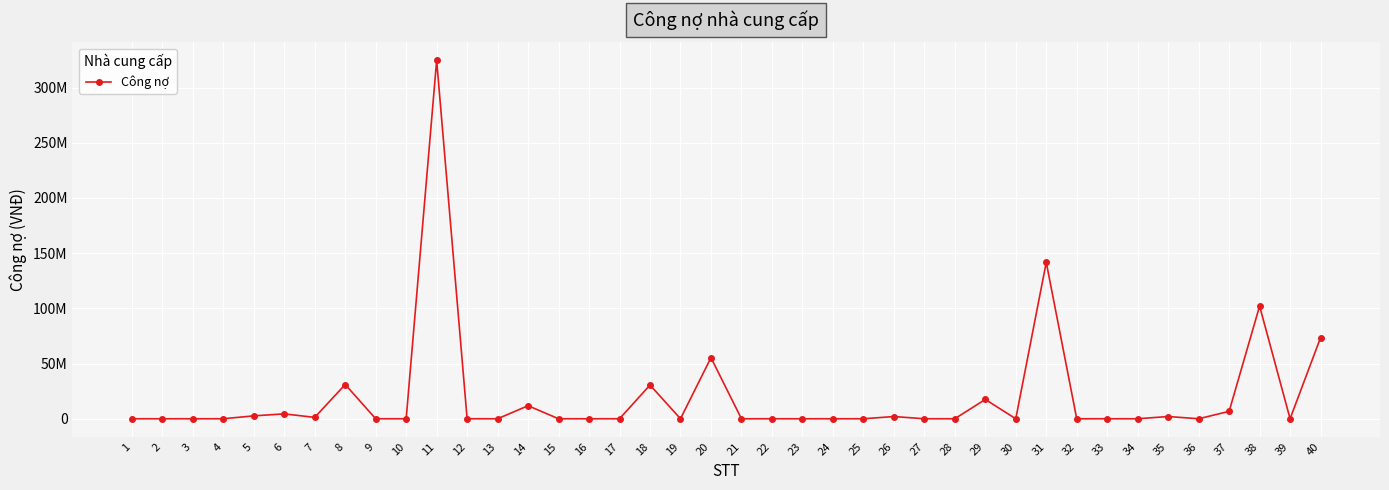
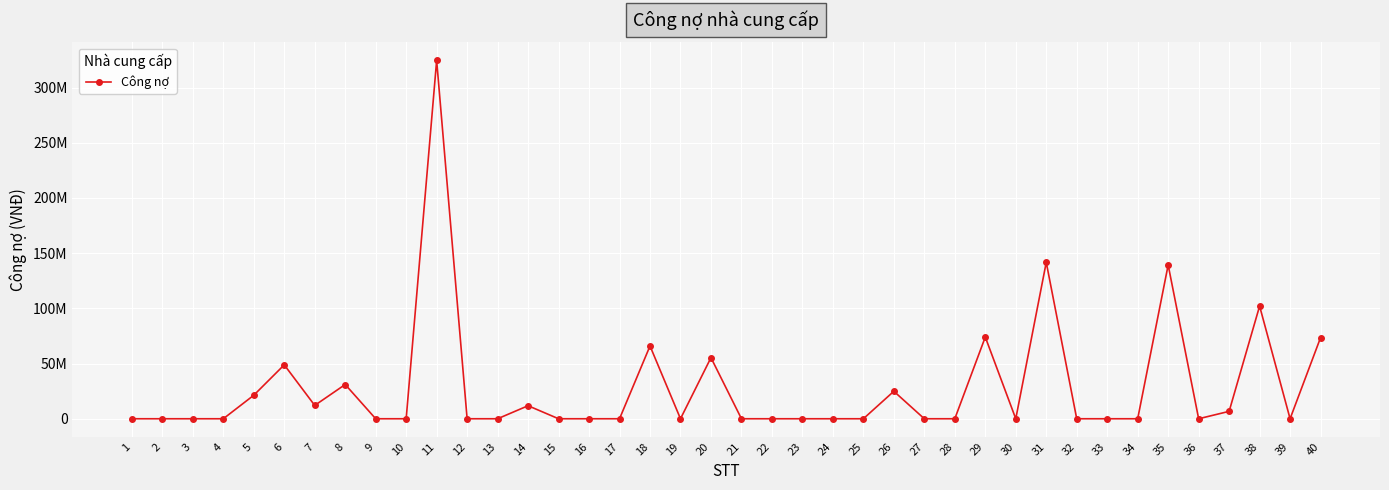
5: 3000000 -> 21000000
6: 4000000 -> 49000000
7: 1000000 -> 12000000
18: 31000000 -> 66000000
26: 2000000 -> 25000000
29: 18000000 -> 74000000
35: 2000000 -> 139000000
